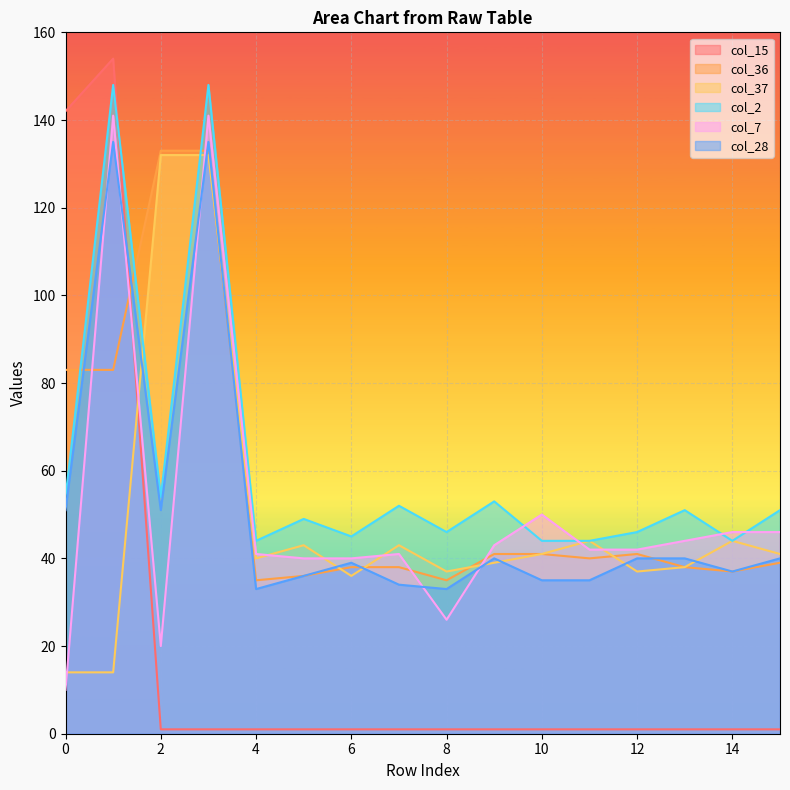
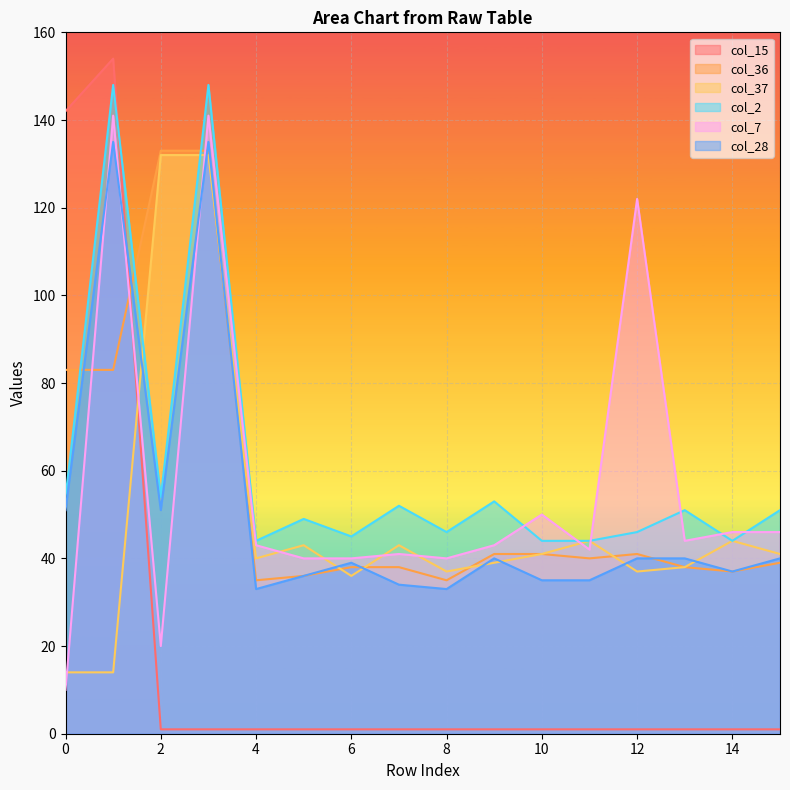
col_7, 4: 41 -> 43
col_7, 8: 26 -> 40
col_7, 12: 42 -> 122
